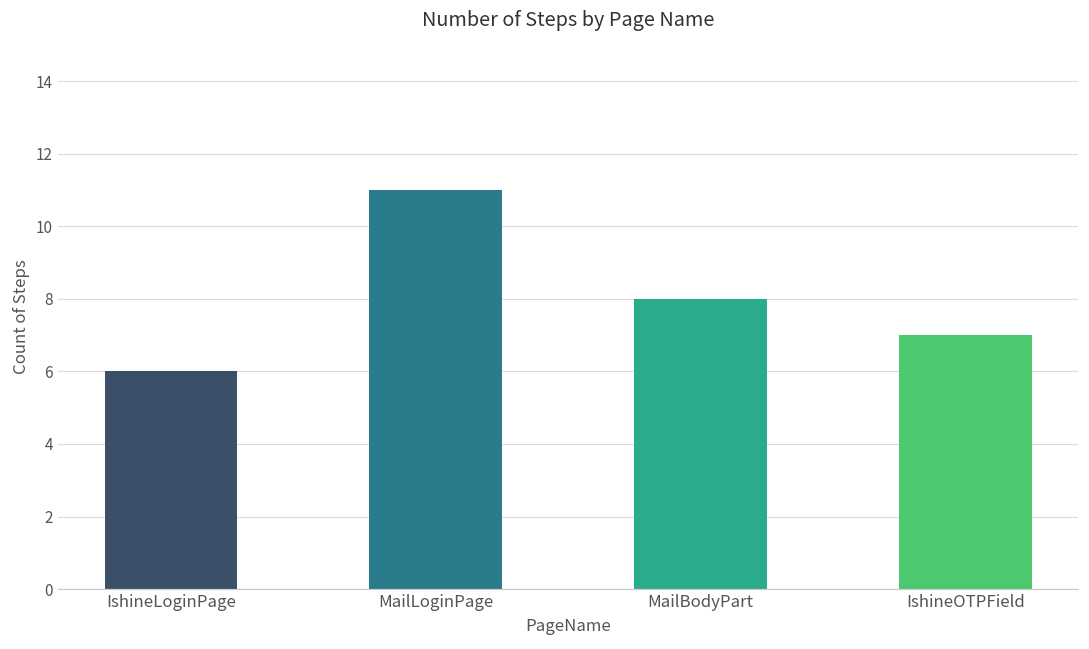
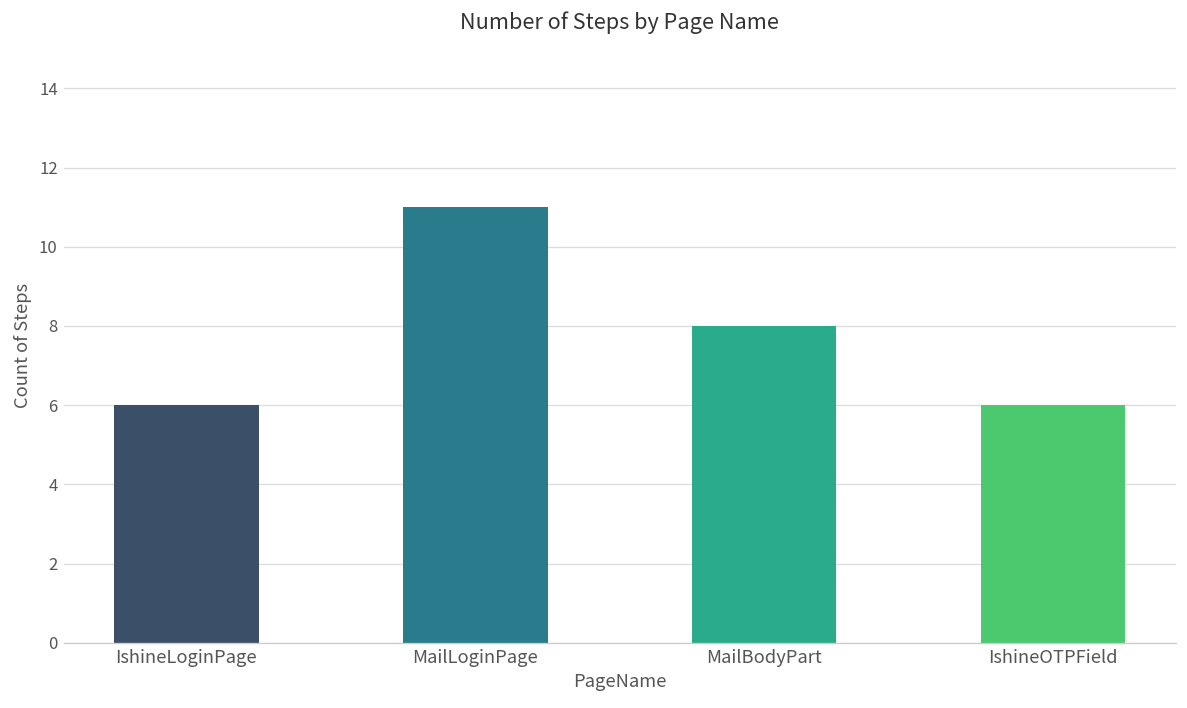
IshineOTPField: 7 -> 6
